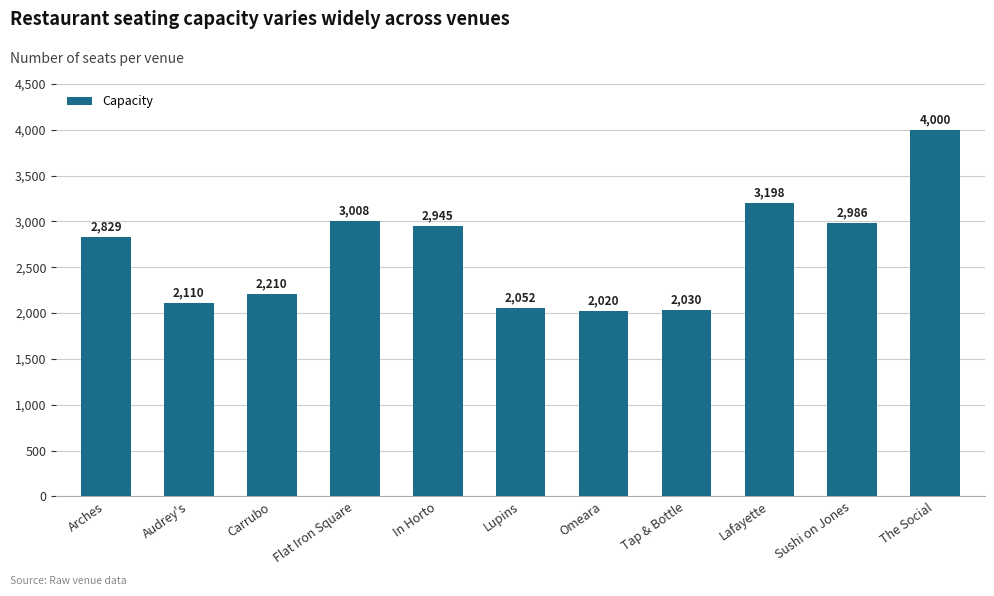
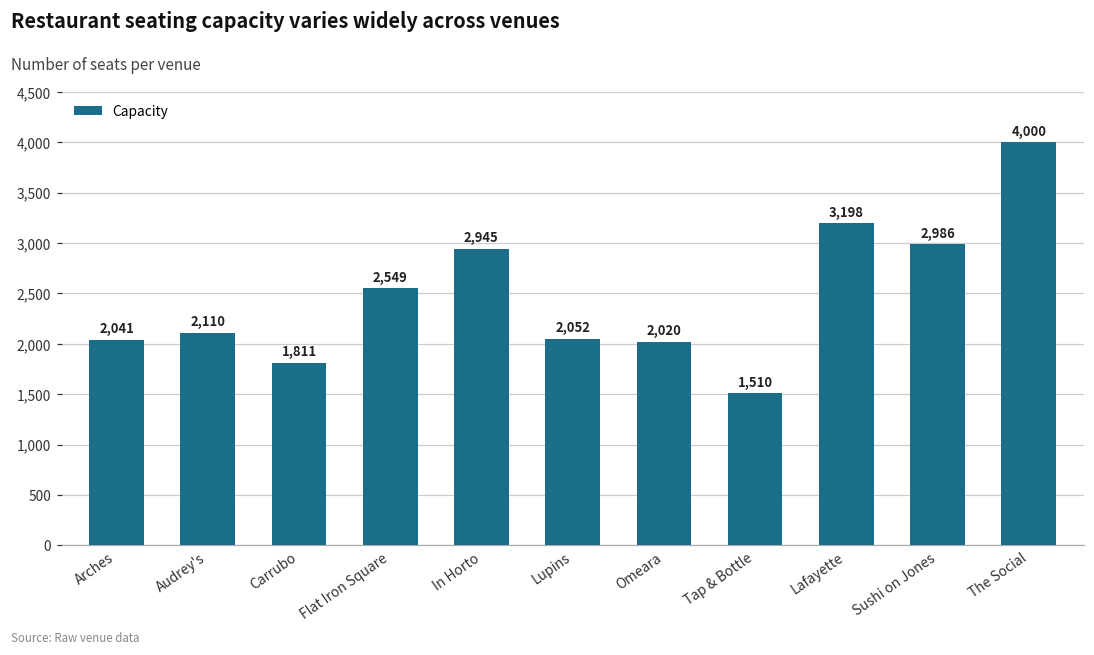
Arches: 2,829 -> 2,041
Carrubo: 2,210 -> 1,811
Flat Iron Square: 3,008 -> 2,549
Tap & Bottle: 2,030 -> 1,510
